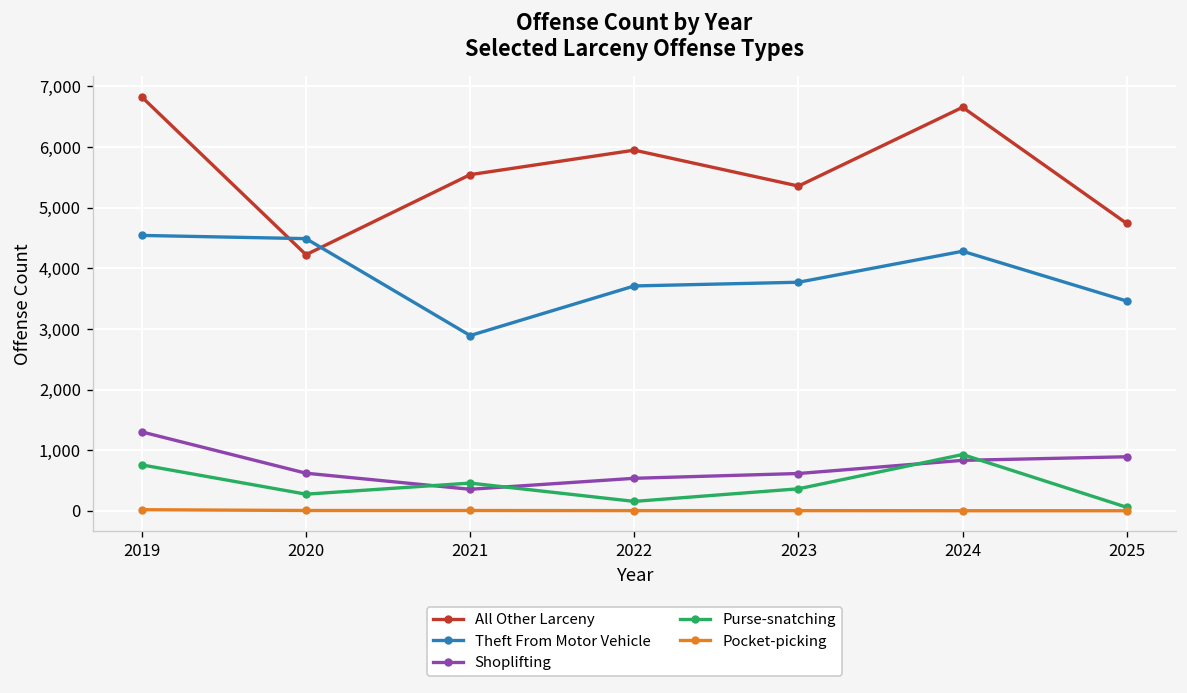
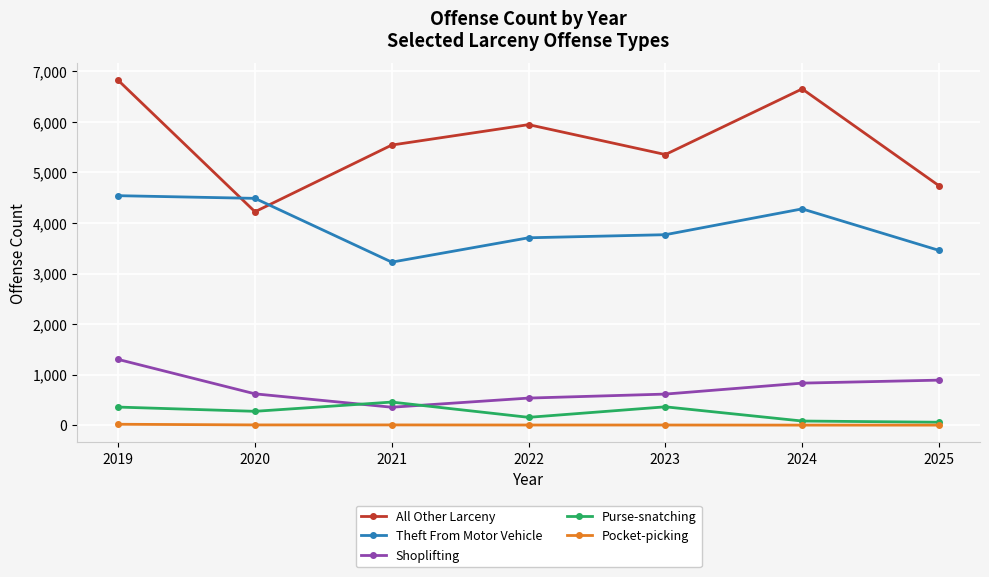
Purse-snatching, 2019: 800 -> 400
Theft From Motor Vehicle, 2021: 2,900 -> 3,200
Purse-snatching, 2024: 900 -> 100
